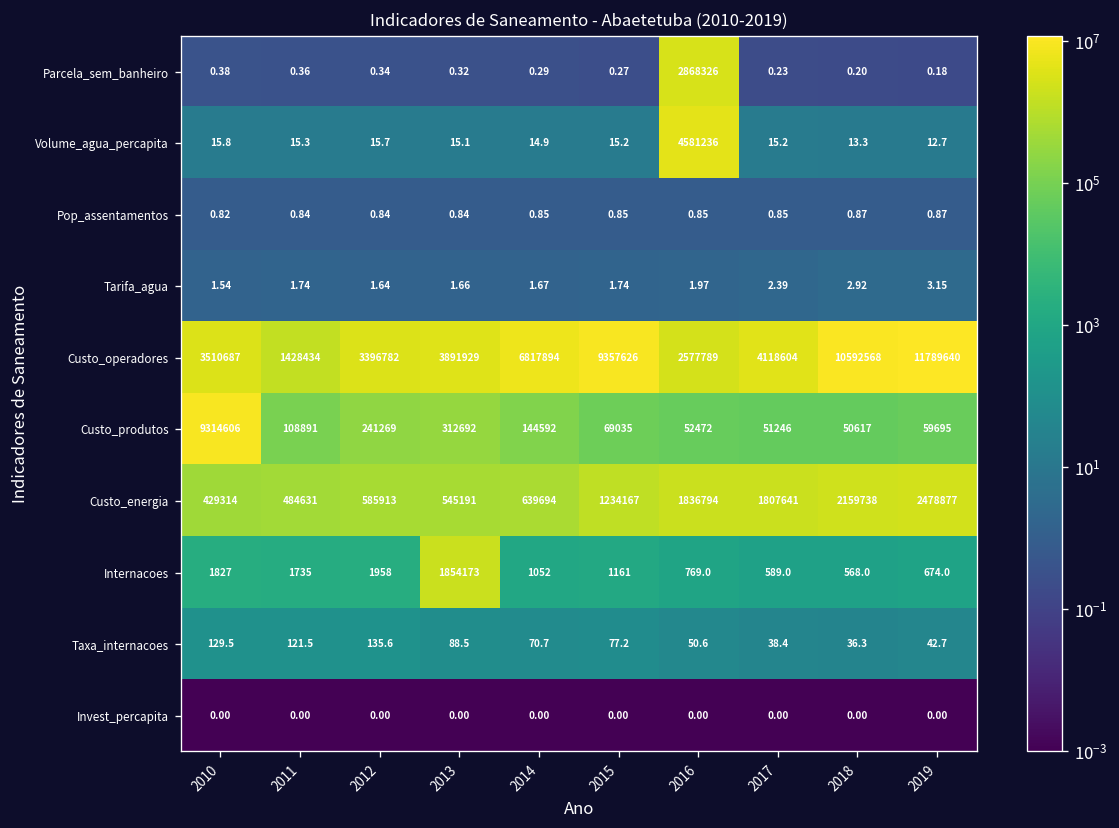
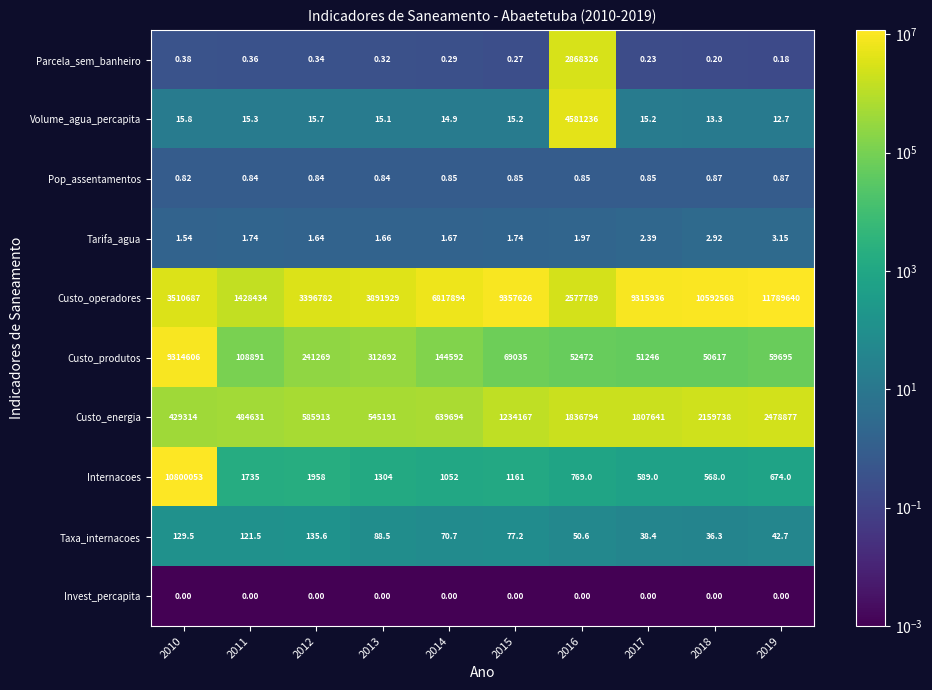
Custo_operadores, 2017: 4118604 -> 9315936
Internacoes, 2010: 1827 -> 10800053
Internacoes, 2013: 1854173 -> 1304
